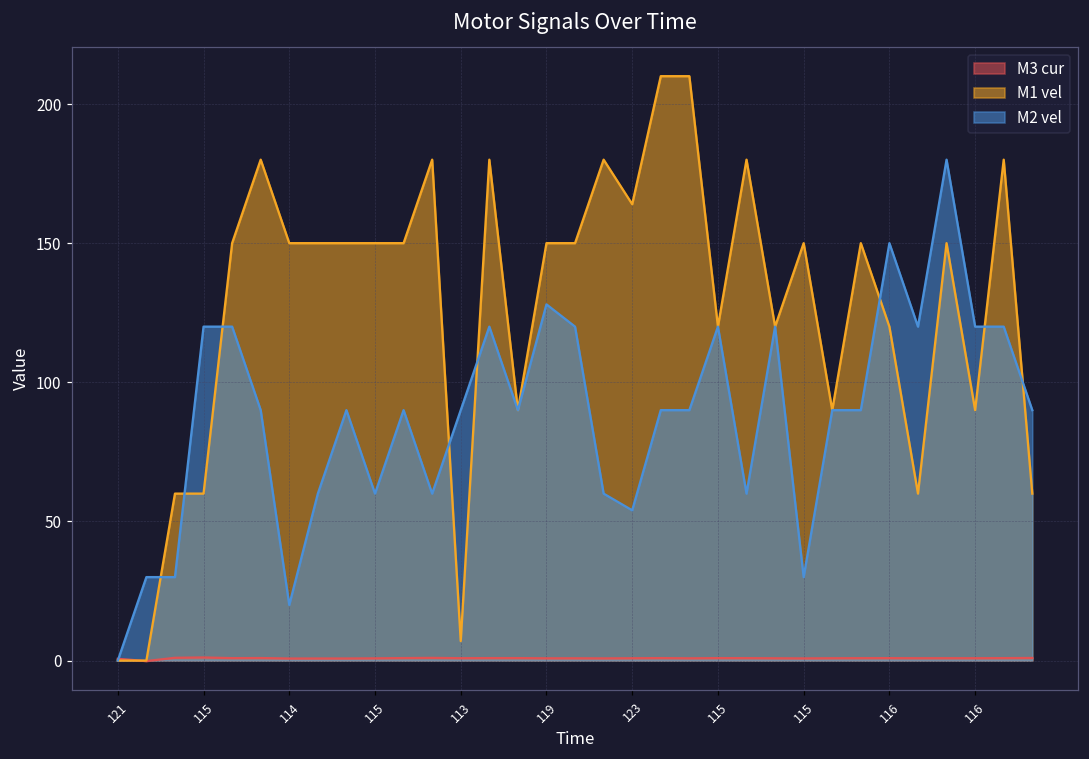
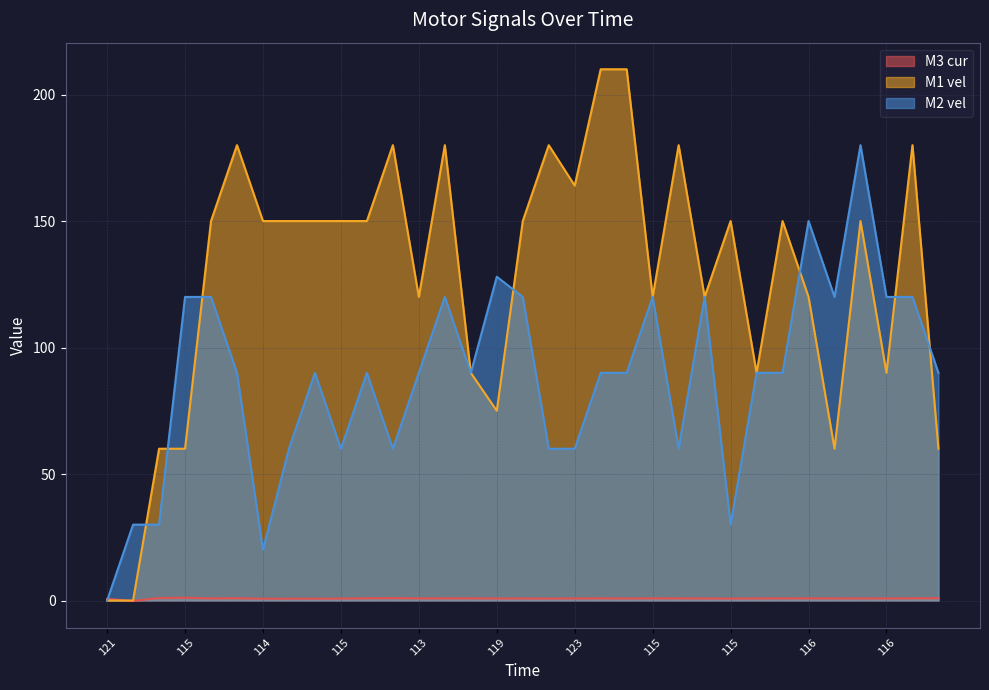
M1 vel, 113: 7 -> 120
M1 vel, 119: 150 -> 75
M2 vel, 123: 54 -> 60
